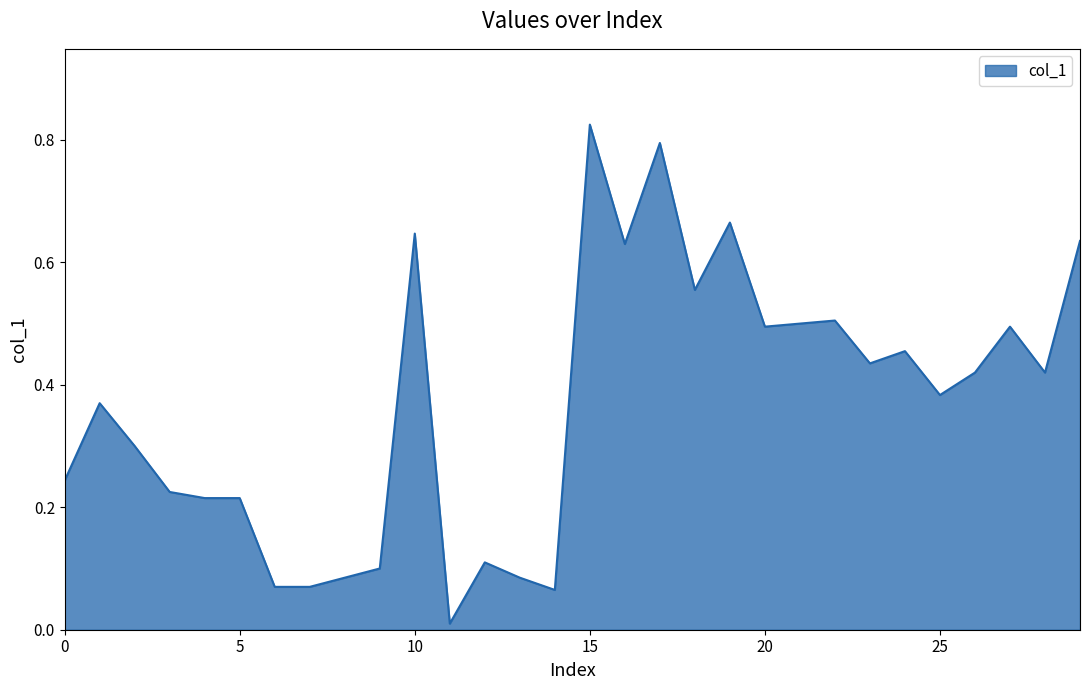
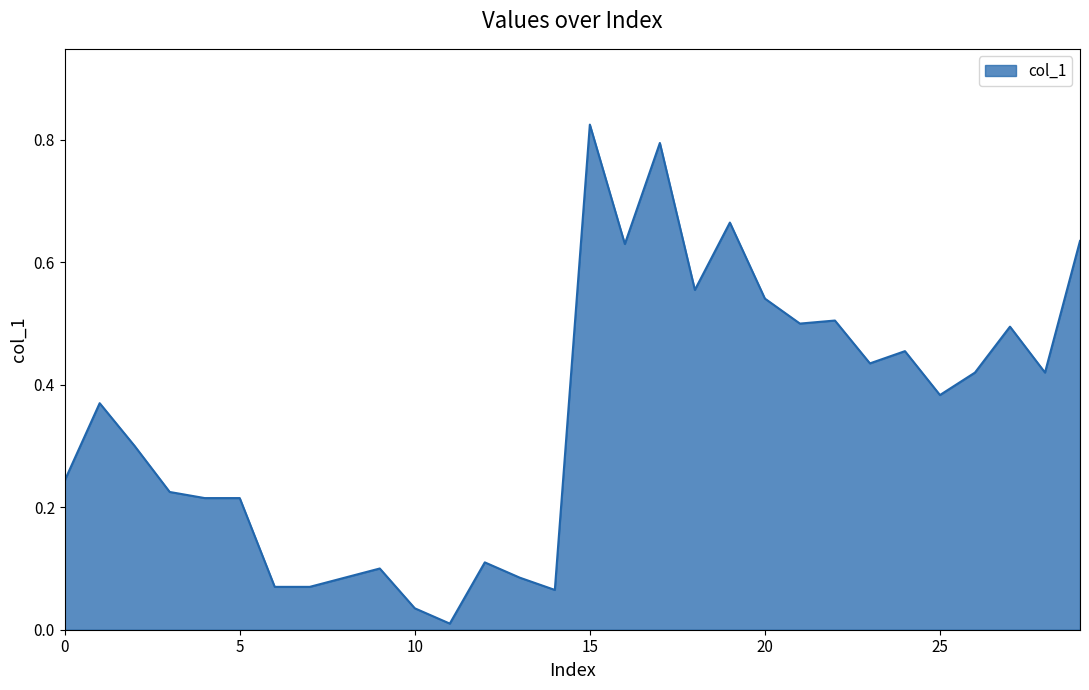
10: 0.65 -> 0.04
20: 0.50 -> 0.54
